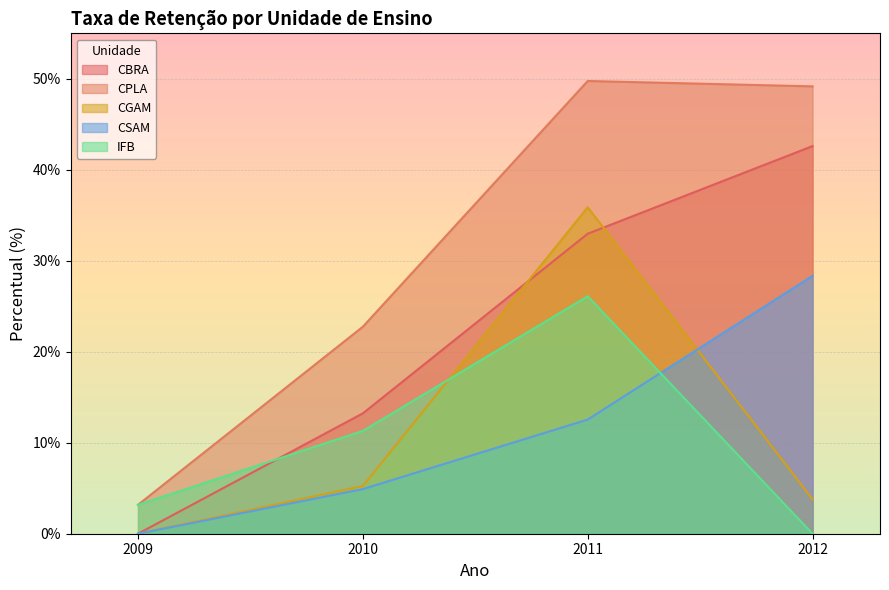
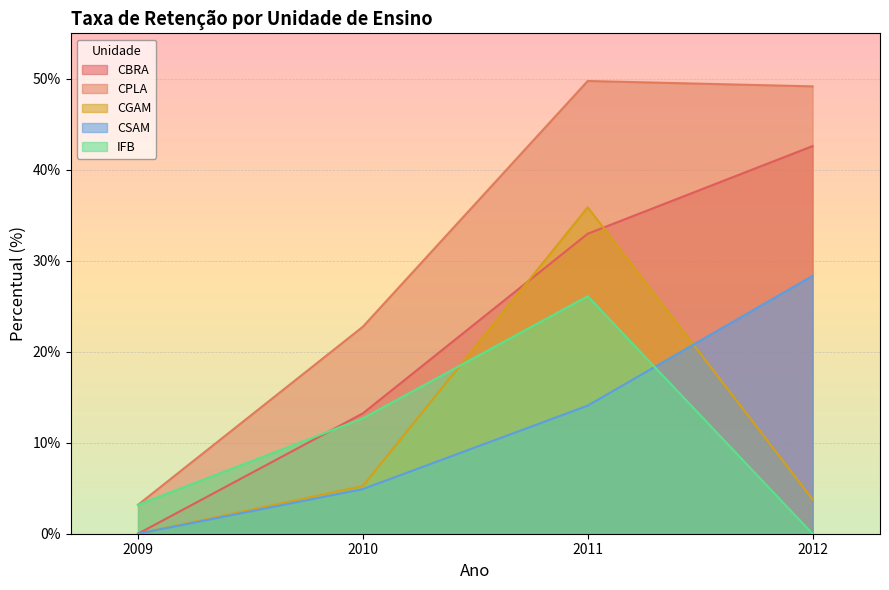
IFB, 2010: 11% -> 13%
CSAM, 2011: 13% -> 14%
